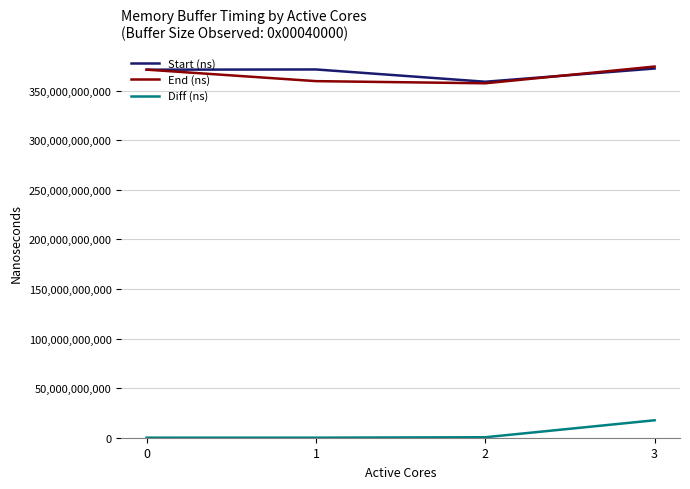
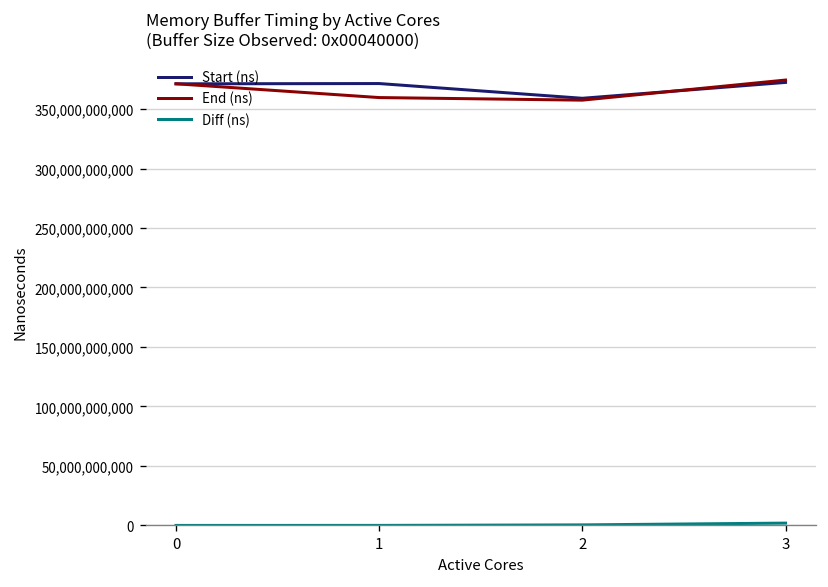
Diff (ns), 3: 20,000,000,000 -> 0
